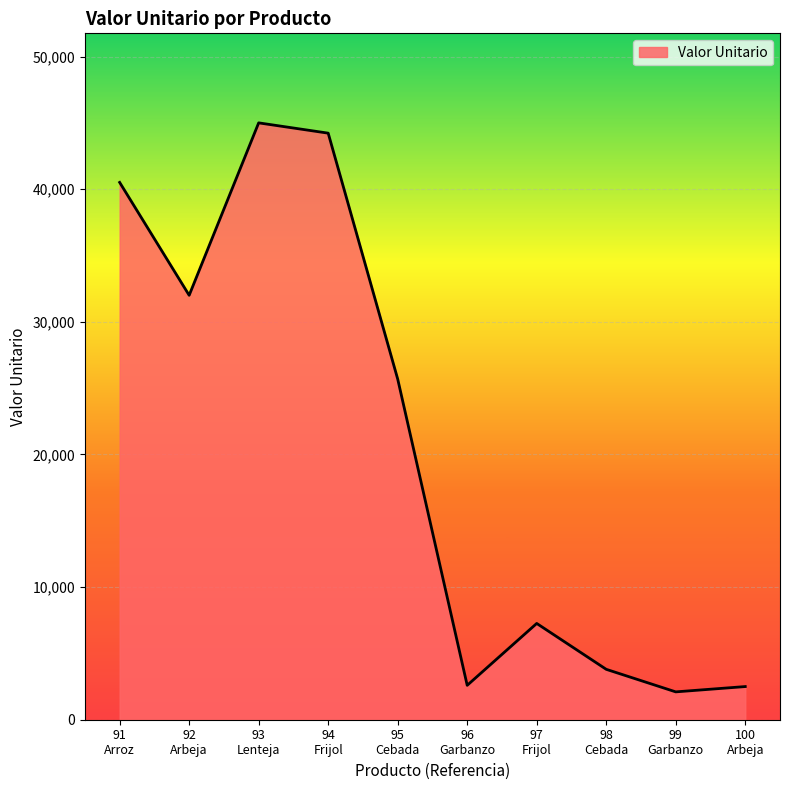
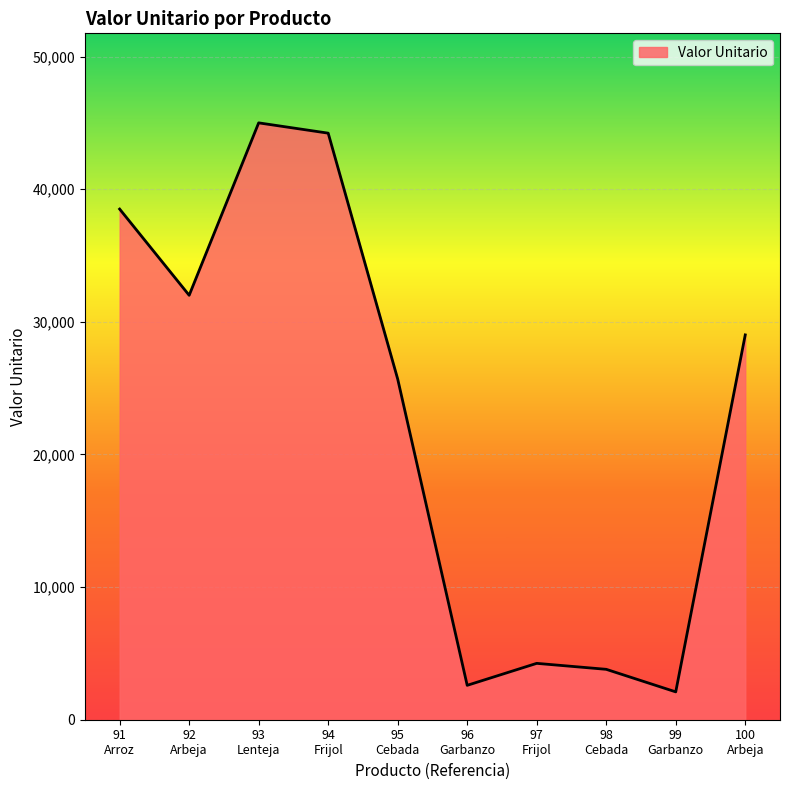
91 Arroz: 40,500 -> 38,500
97 Frijol: 7,300 -> 4,300
100 Arbeja: 2,500 -> 29,000
